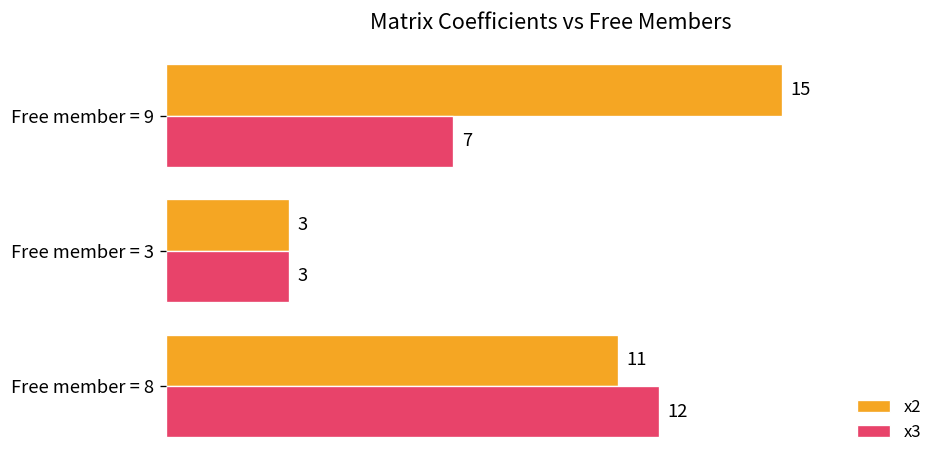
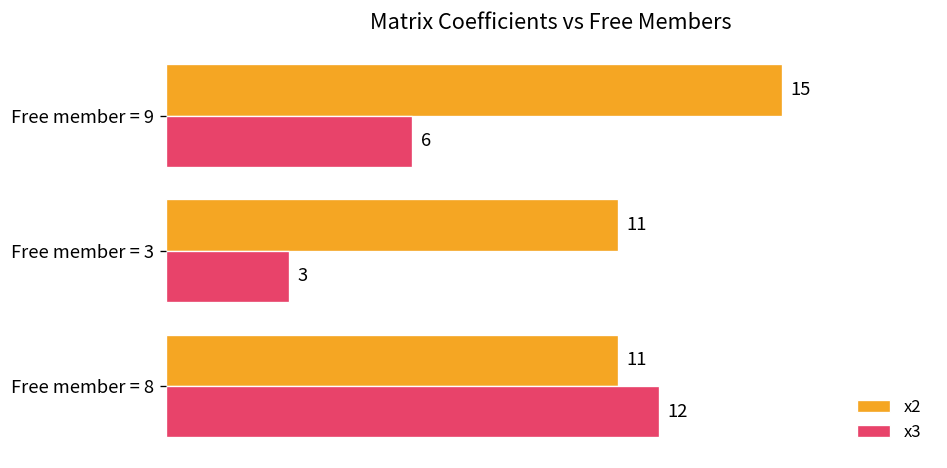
x3, Free member = 9: 7 -> 6
x2, Free member = 3: 3 -> 11
